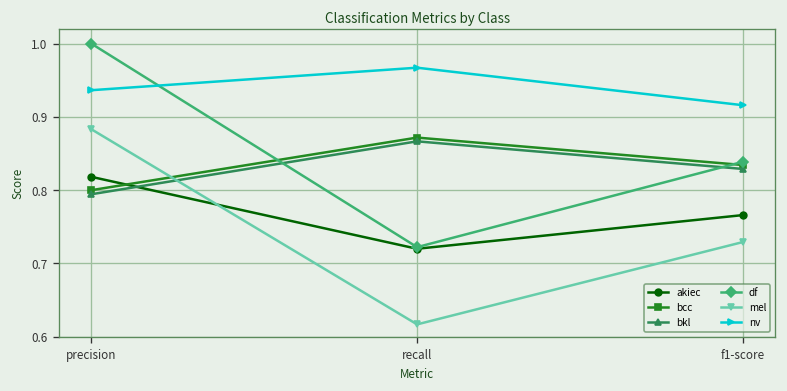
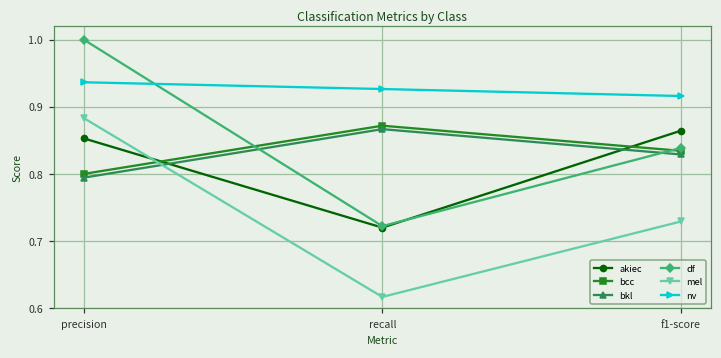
akiec, precision: 0.82 -> 0.85
nv, recall: 0.97 -> 0.93
akiec, f1-score: 0.77 -> 0.86
